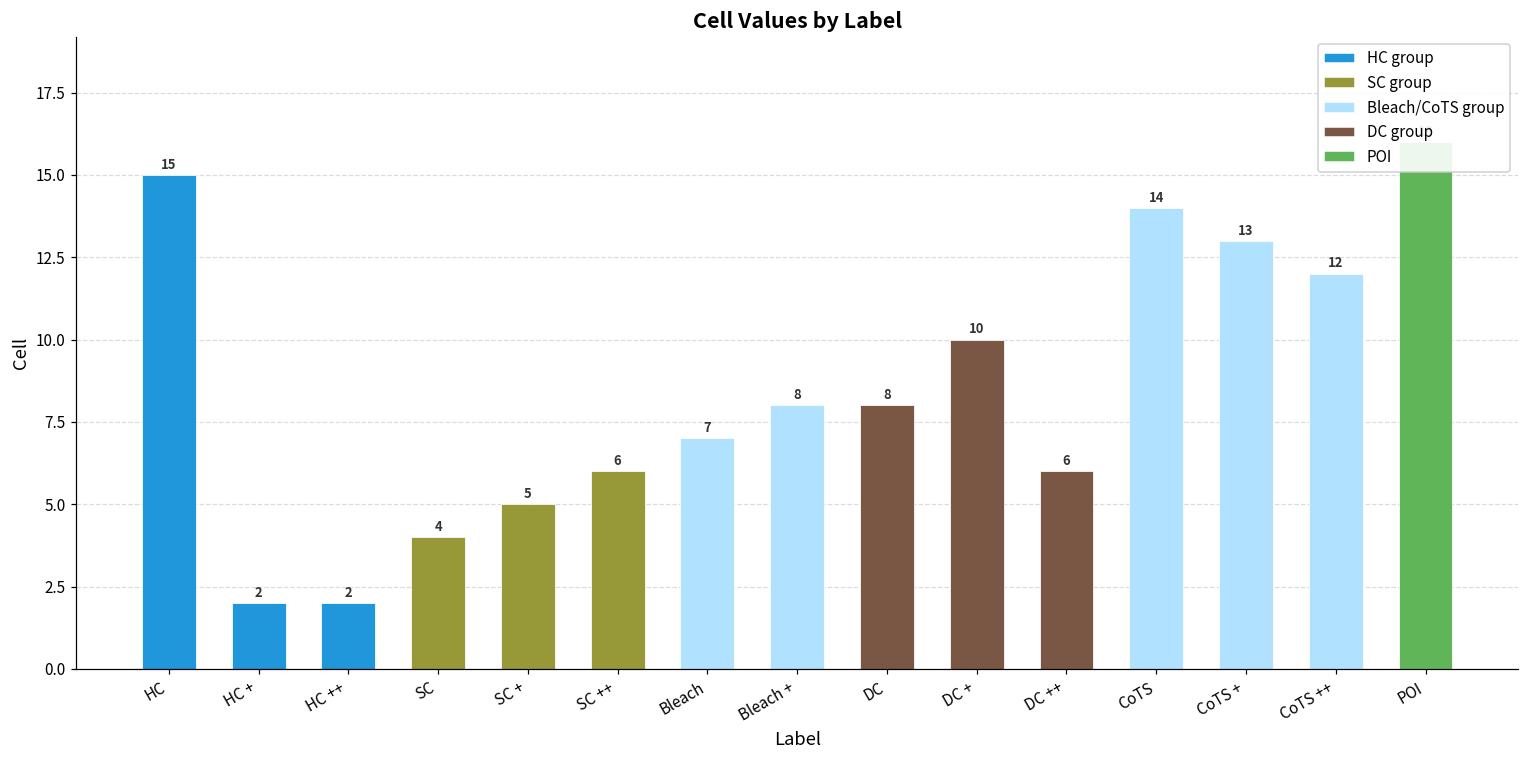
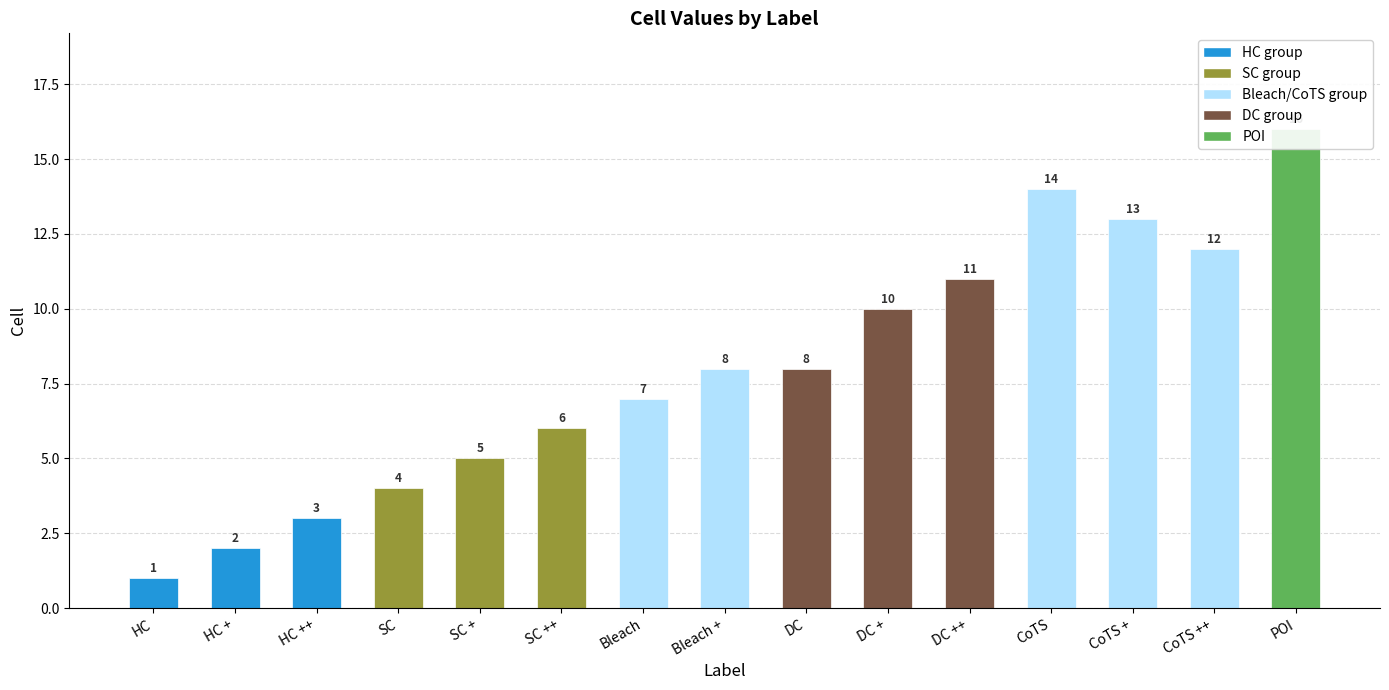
HC: 15 -> 1
HC ++: 2 -> 3
DC ++: 6 -> 11
